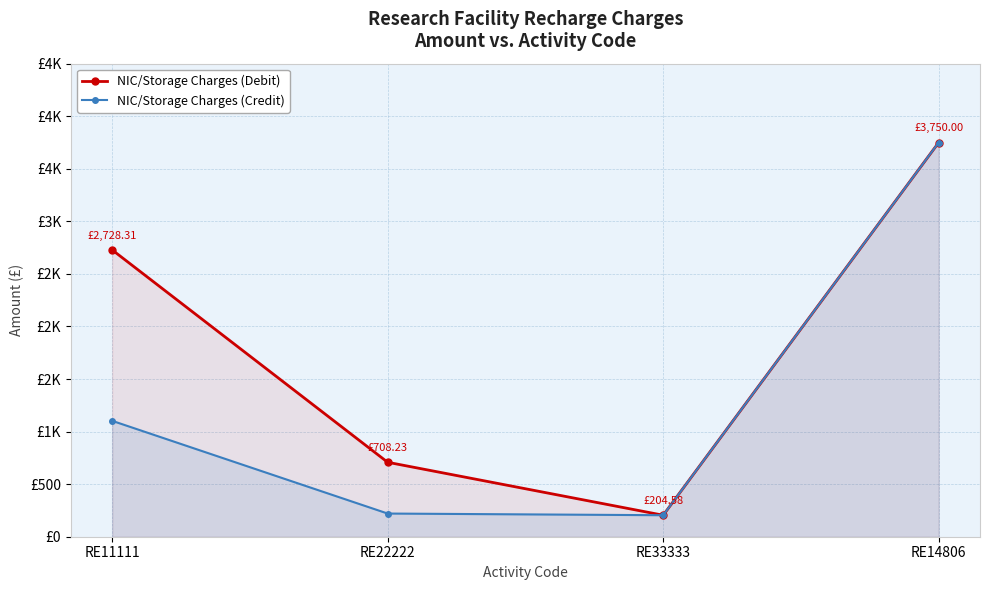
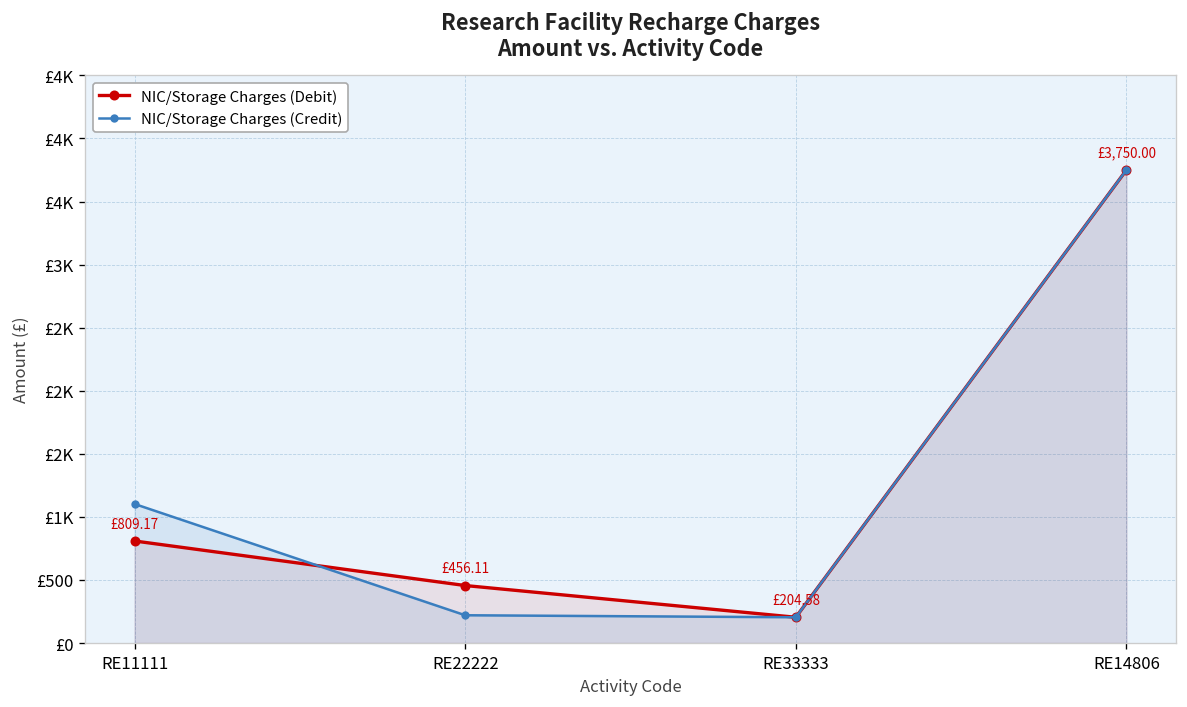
NIC/Storage Charges (Debit), RE11111: £2,728.31 -> £809.17
NIC/Storage Charges (Debit), RE22222: £708.23 -> £456.11
